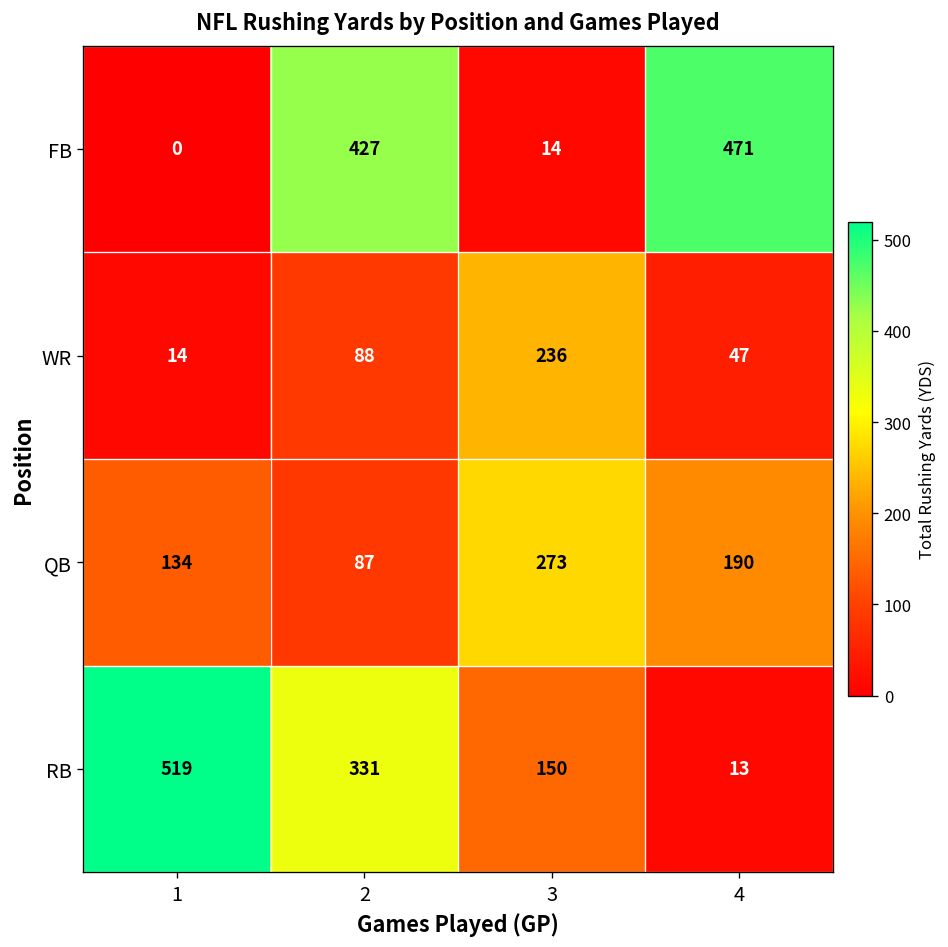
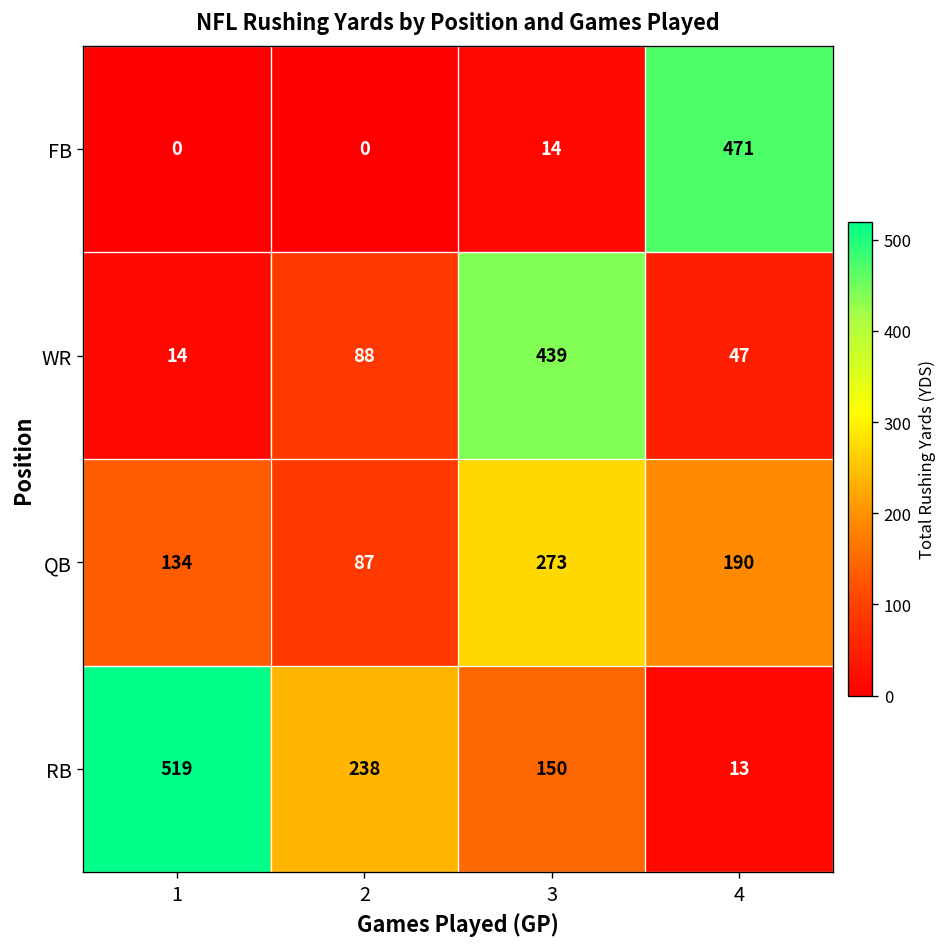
FB, 2: 427 -> 0
WR, 3: 236 -> 439
RB, 2: 331 -> 238
